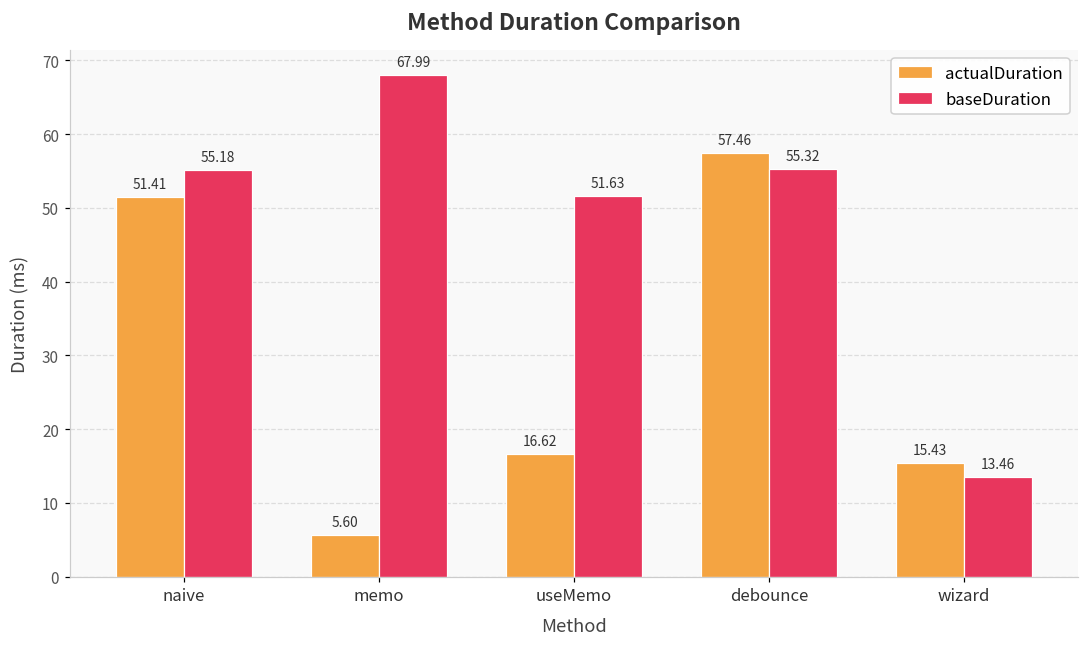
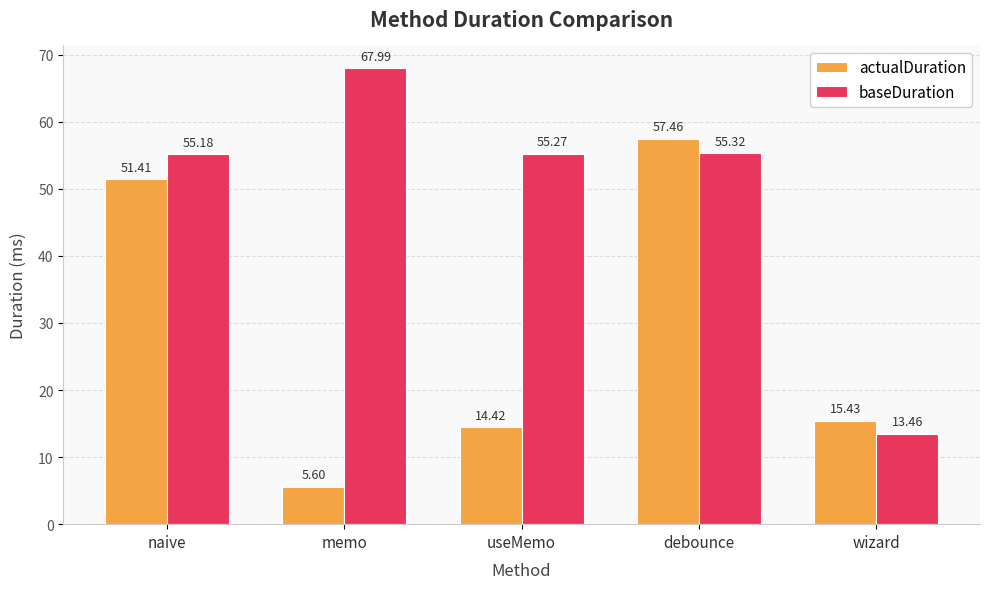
actualDuration, useMemo: 16.62 -> 14.42
baseDuration, useMemo: 51.63 -> 55.27
